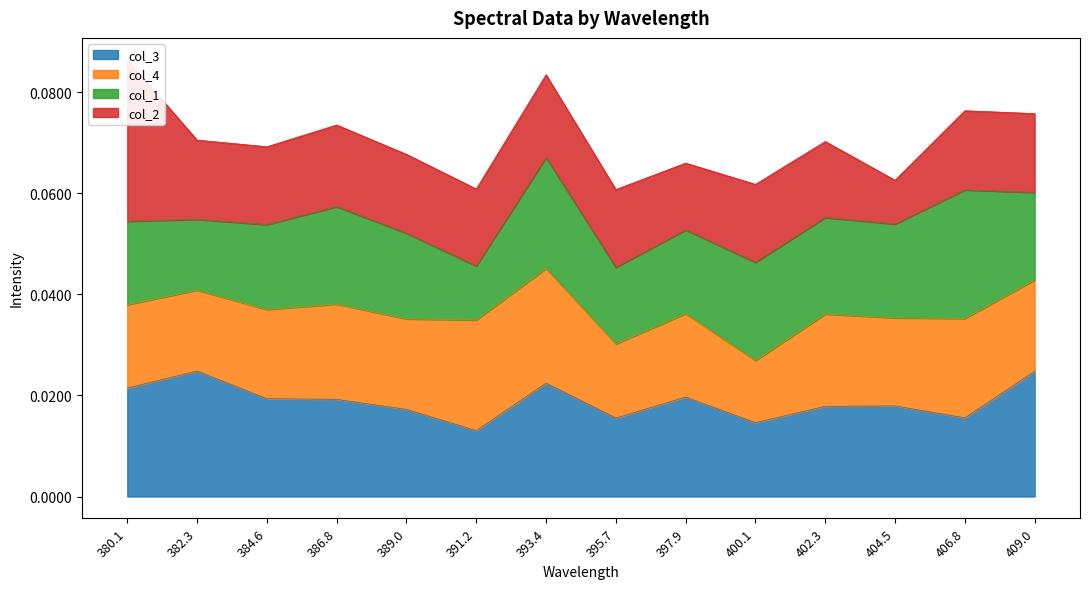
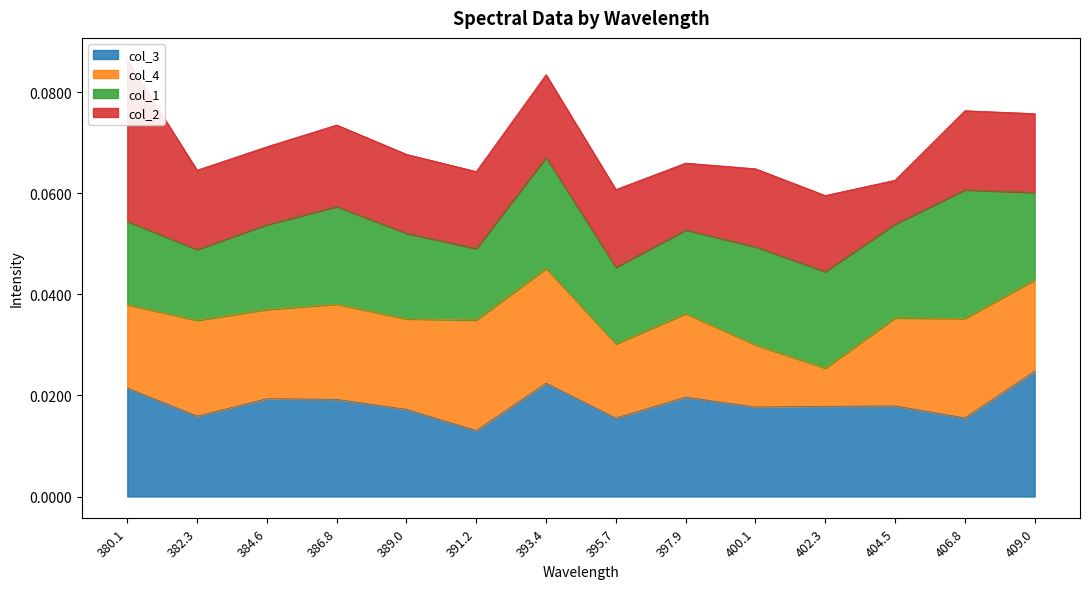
col_3, 382.3: 0.025 -> 0.016
col_4, 382.3: 0.016 -> 0.019
col_1, 391.2: 0.011 -> 0.014
col_3, 400.1: 0.015 -> 0.018
col_4, 402.3: 0.018 -> 0.008
